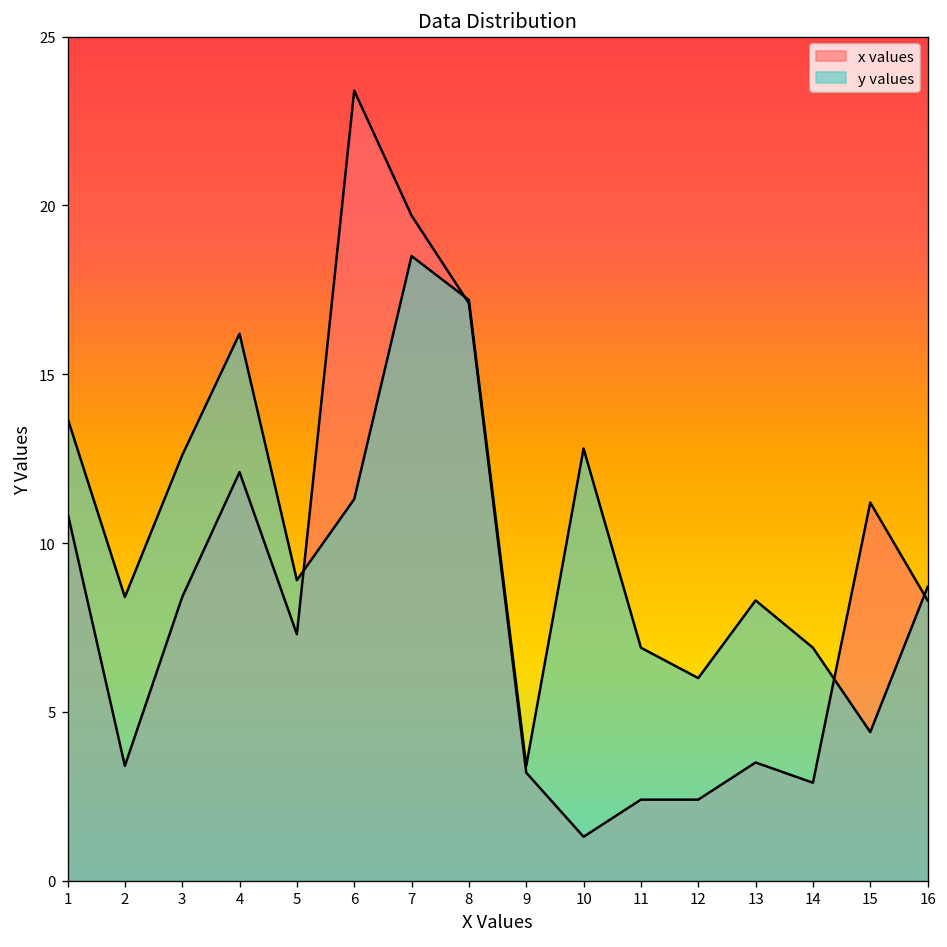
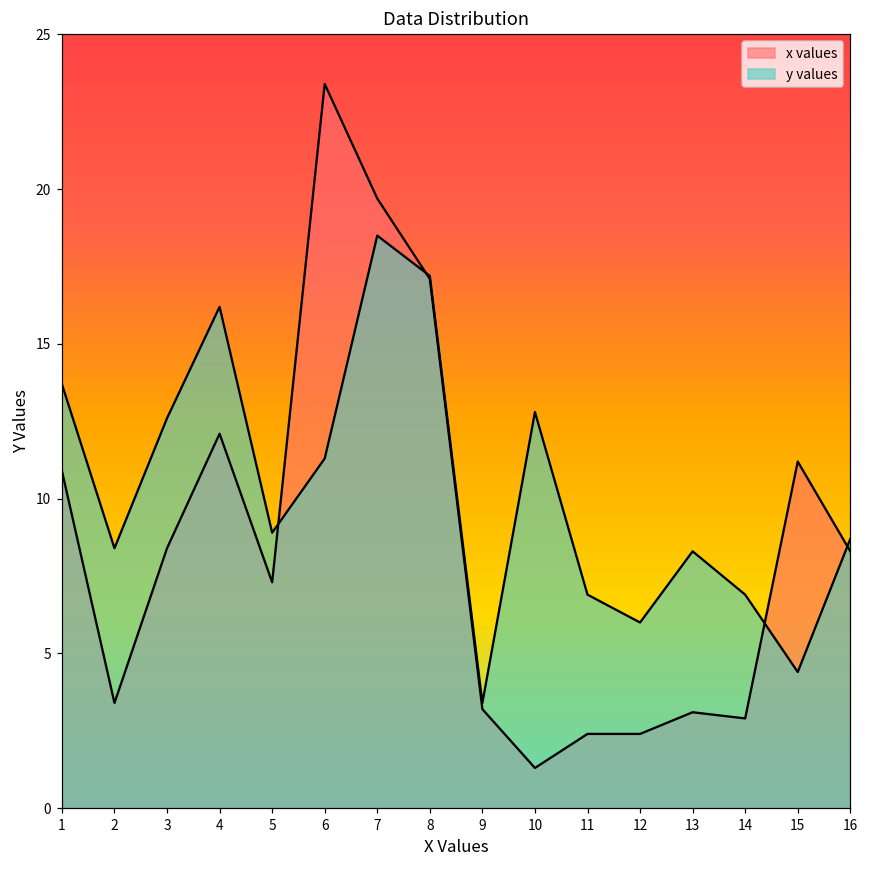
x values, 13: 3.5 -> 3.1
